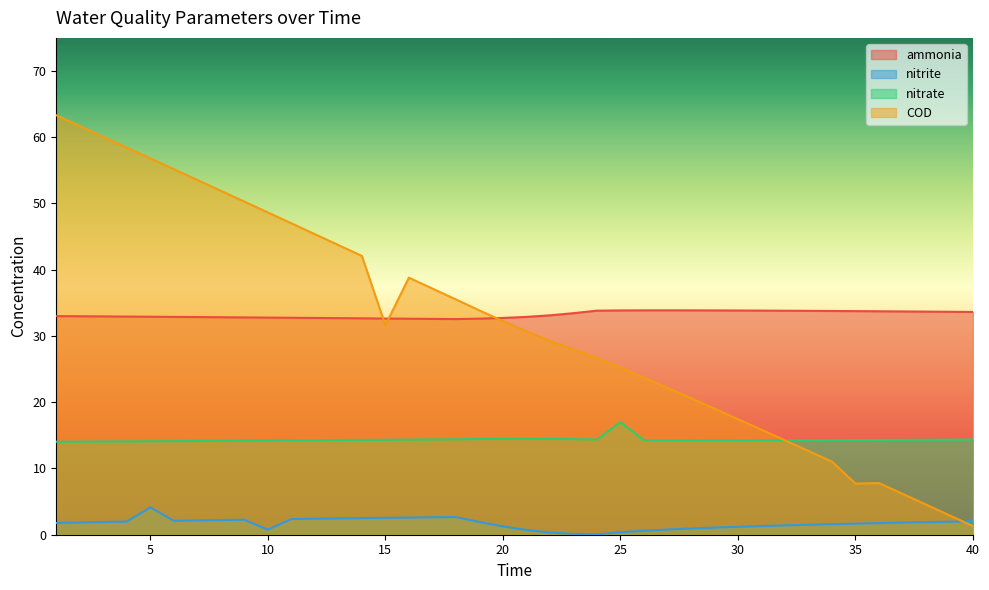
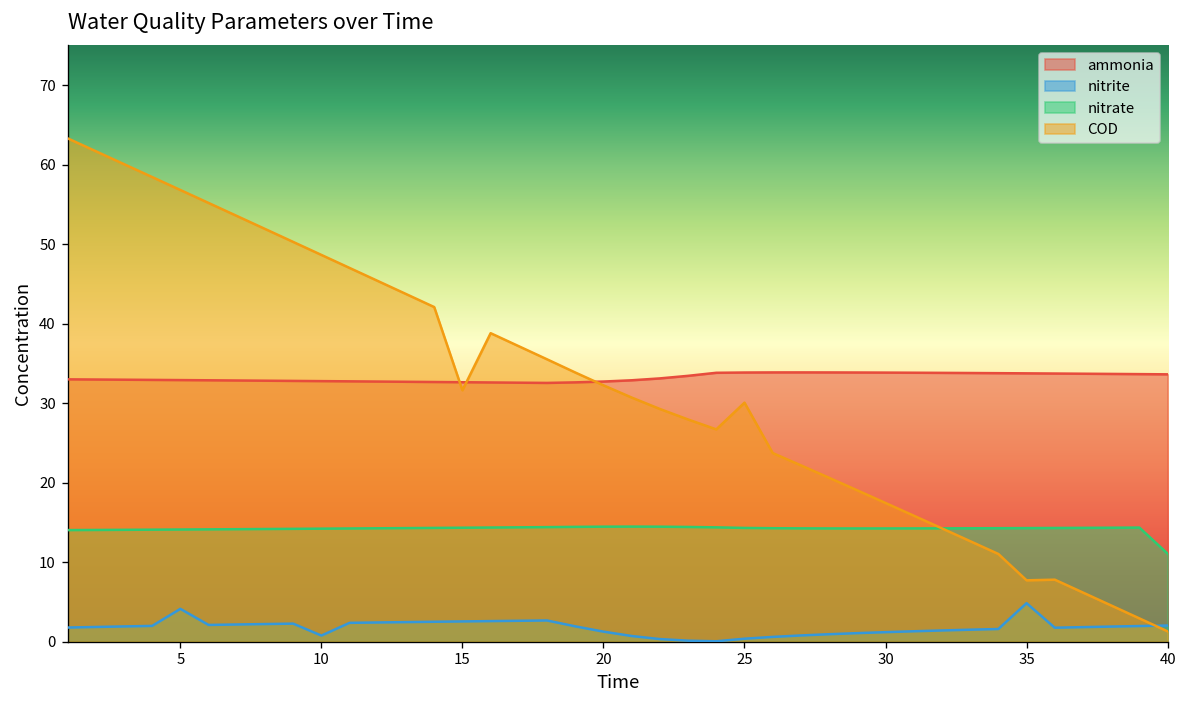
nitrate, 25: 17 -> 14
COD, 25: 25 -> 30
nitrite, 35: 2 -> 5
nitrate, 40: 14 -> 11
